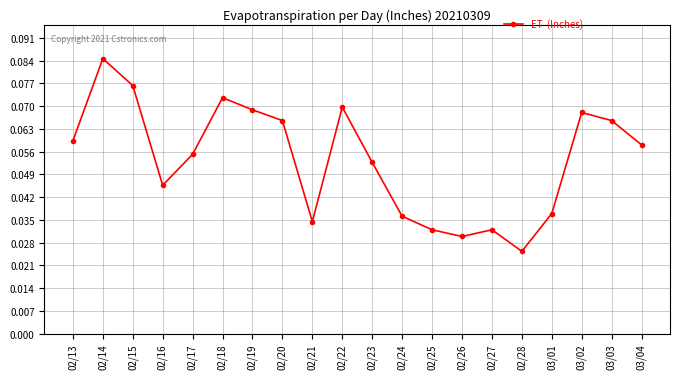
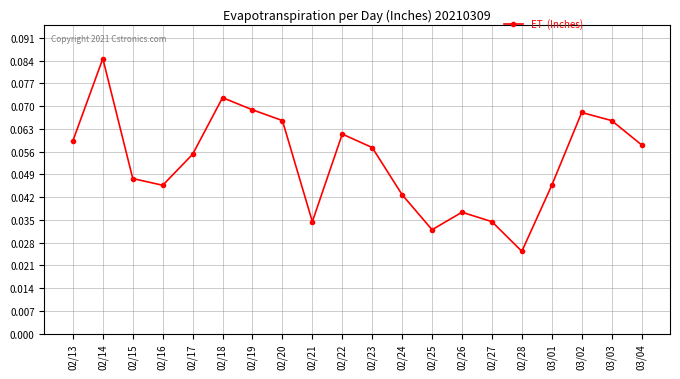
02/15: 0.076 -> 0.048
02/22: 0.070 -> 0.061
02/23: 0.053 -> 0.057
02/24: 0.036 -> 0.043
02/26: 0.030 -> 0.037
02/27: 0.032 -> 0.034
03/01: 0.037 -> 0.046
